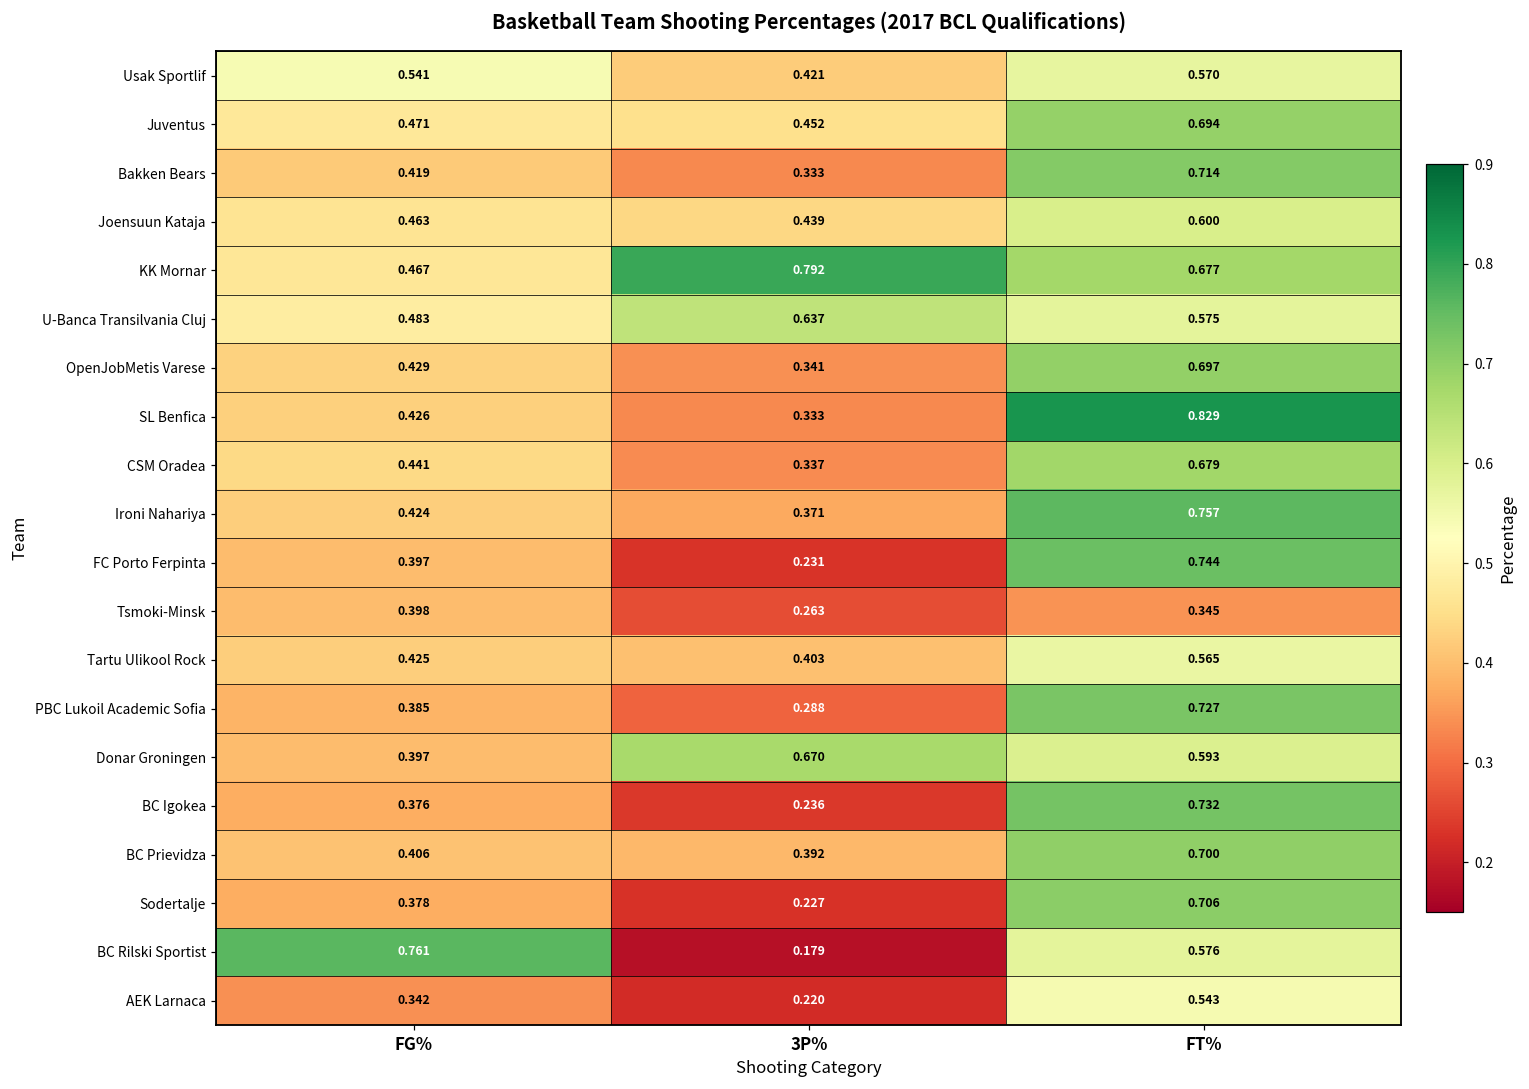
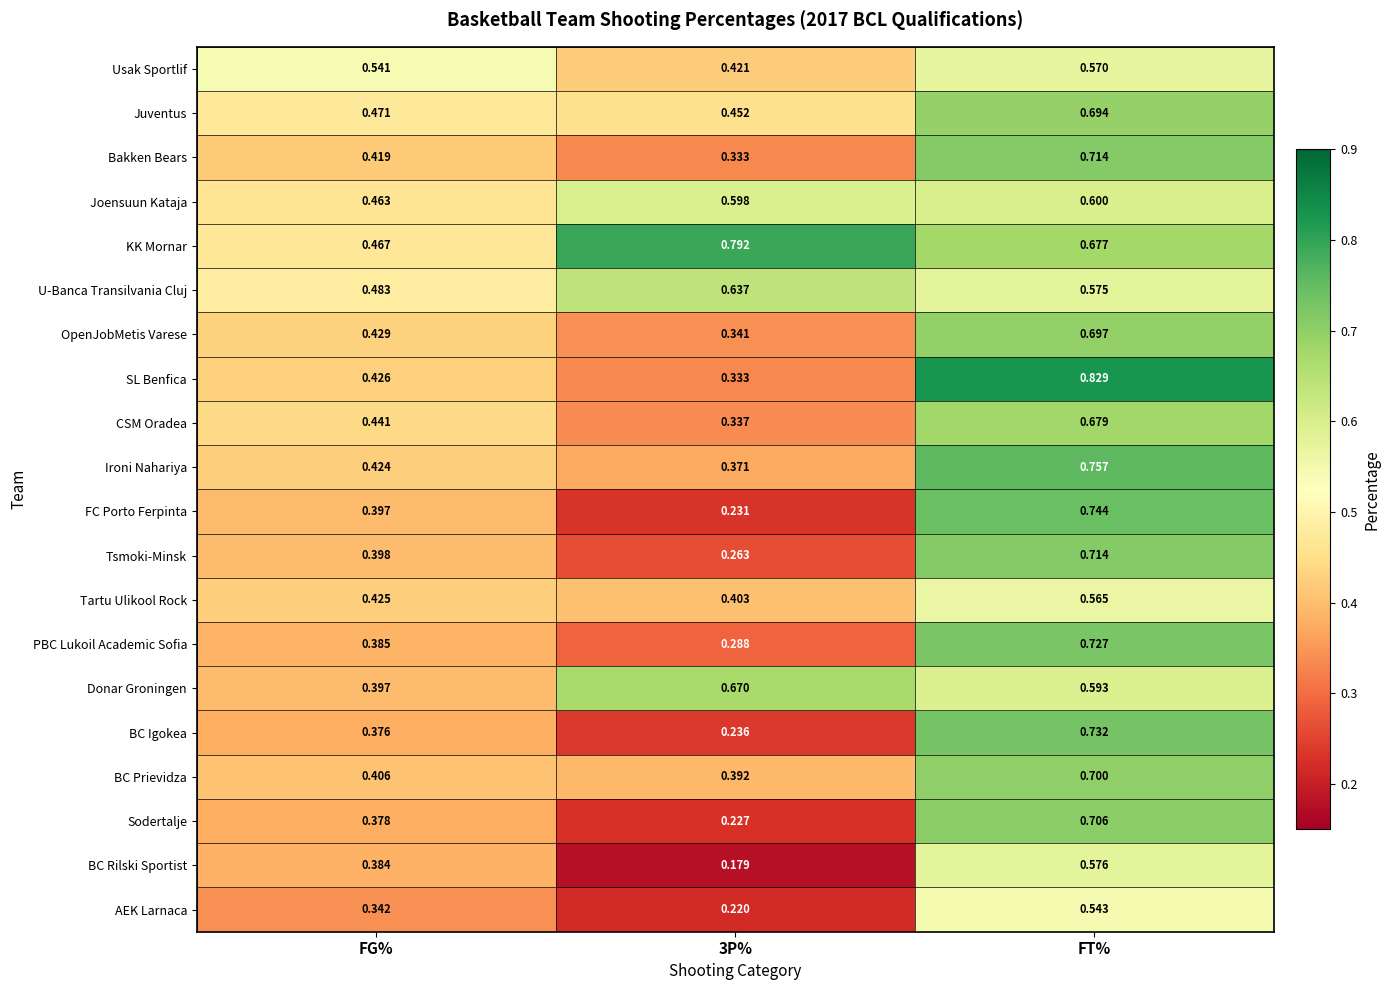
Joensuun Kataja, 3P%: 0.439 -> 0.598
Tsmoki-Minsk, FT%: 0.345 -> 0.714
BC Rilski Sportist, FG%: 0.761 -> 0.384
